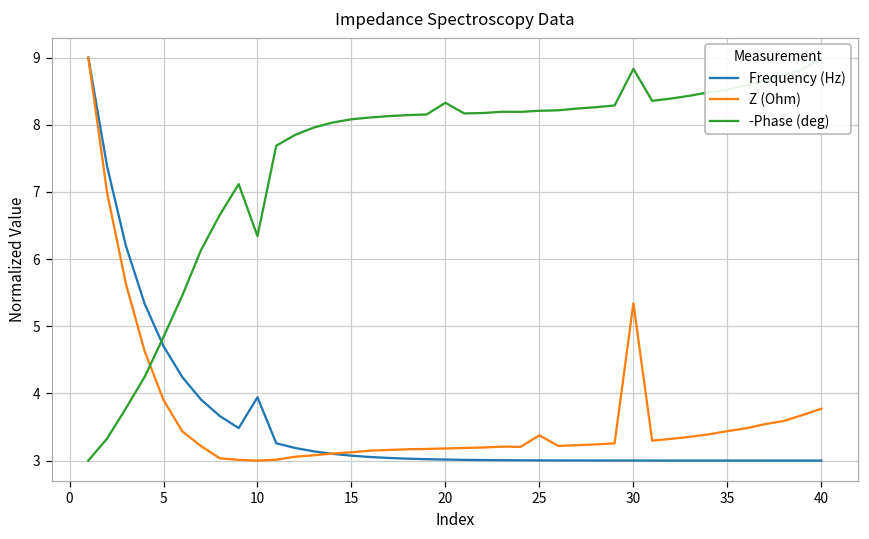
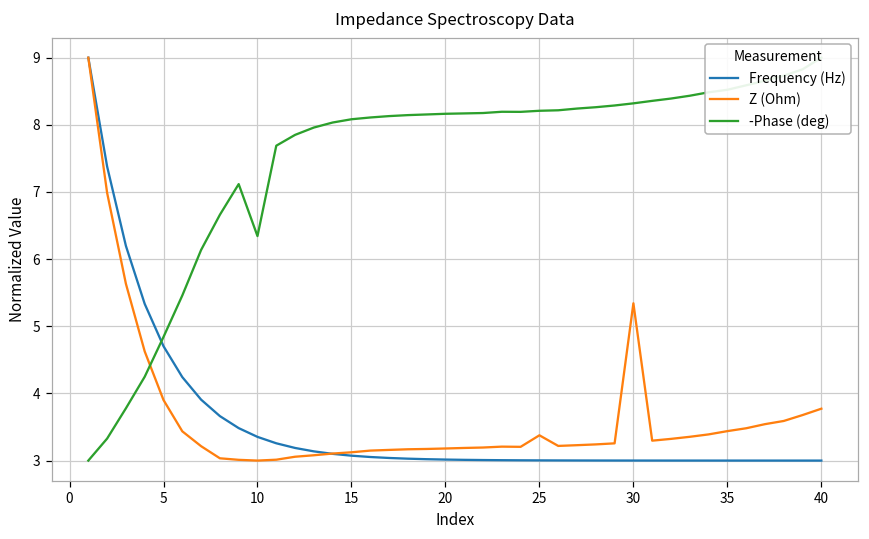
Frequency (Hz), 10: 3.9 -> 3.4
-Phase (deg), 20: 8.3 -> 8.2
-Phase (deg), 30: 8.8 -> 8.3
